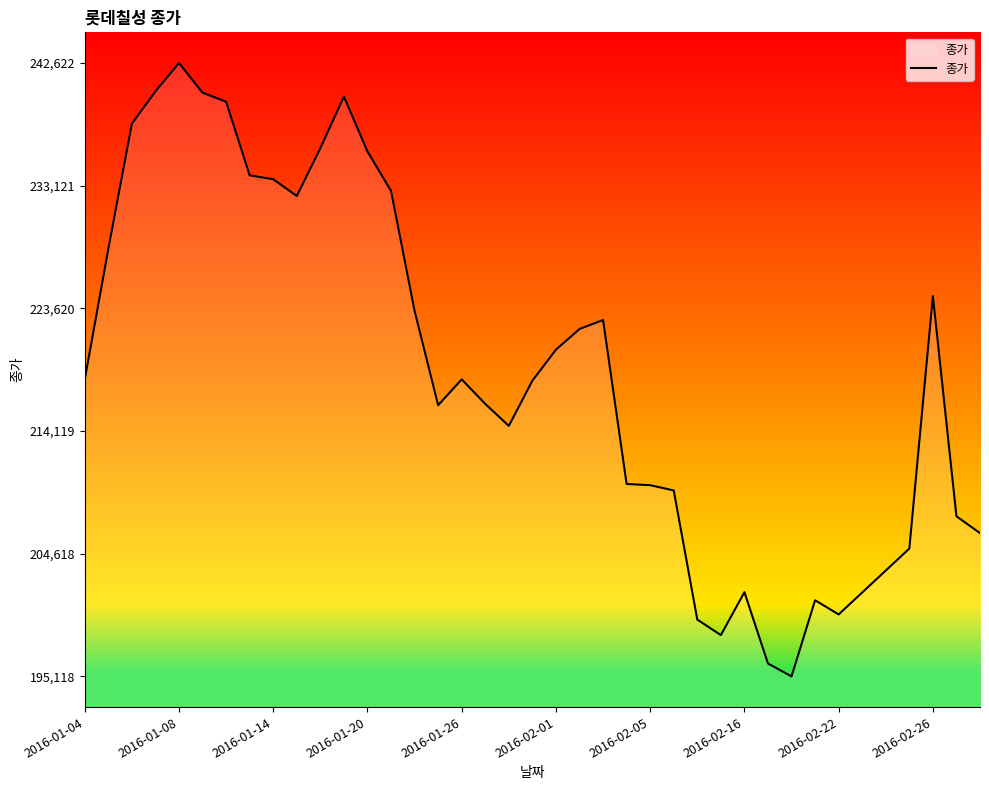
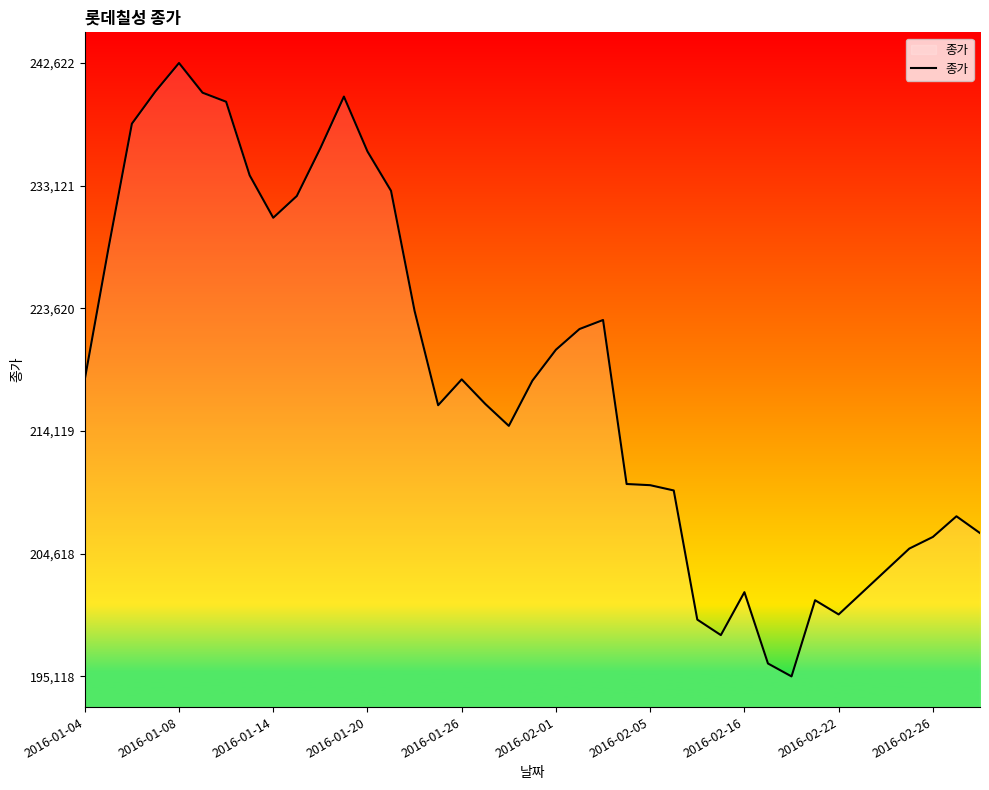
2016-01-14: 233,600 -> 230,600
2016-02-26: 224,600 -> 205,900
